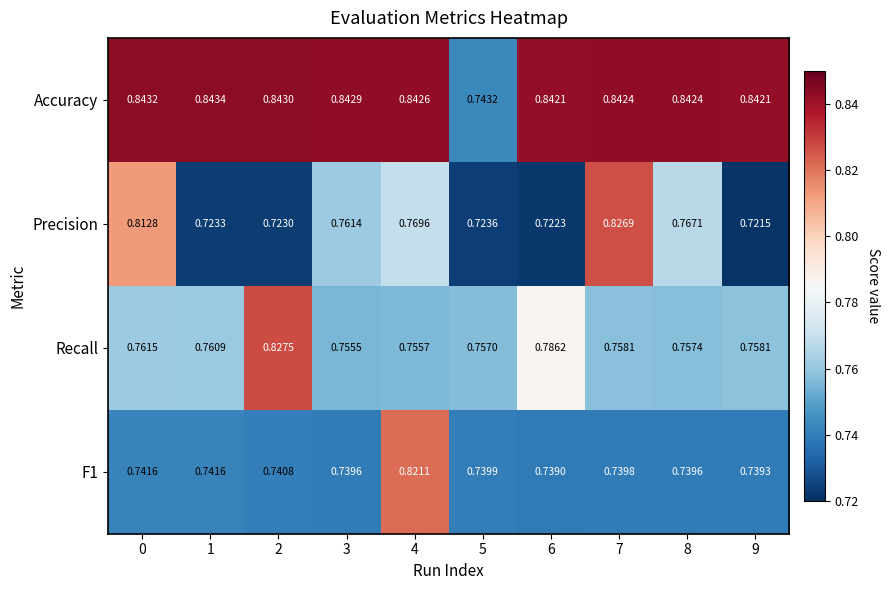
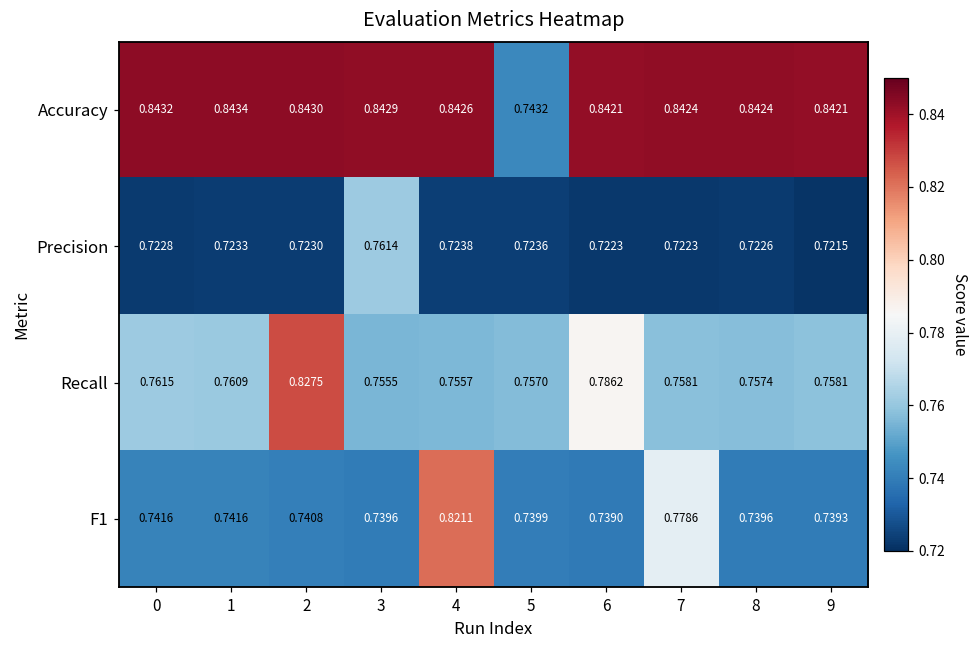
Precision, 0: 0.8128 -> 0.7228
Precision, 4: 0.7696 -> 0.7238
Precision, 7: 0.8269 -> 0.7223
Precision, 8: 0.7671 -> 0.7226
F1, 7: 0.7398 -> 0.7786
